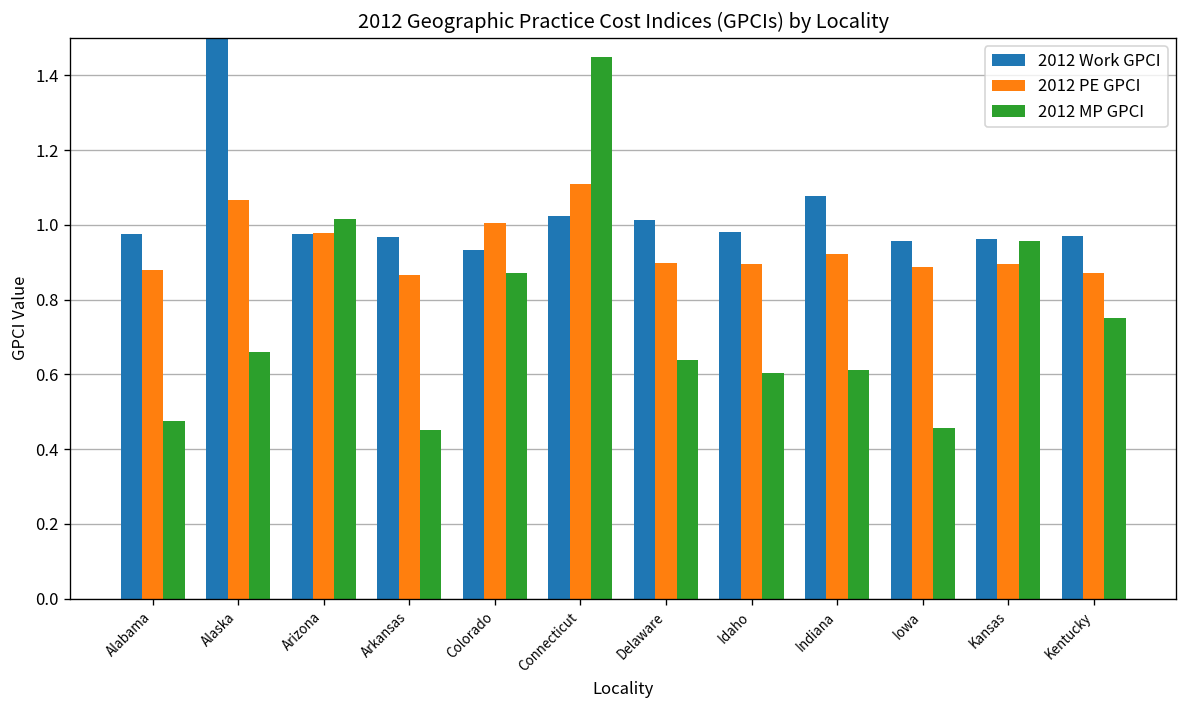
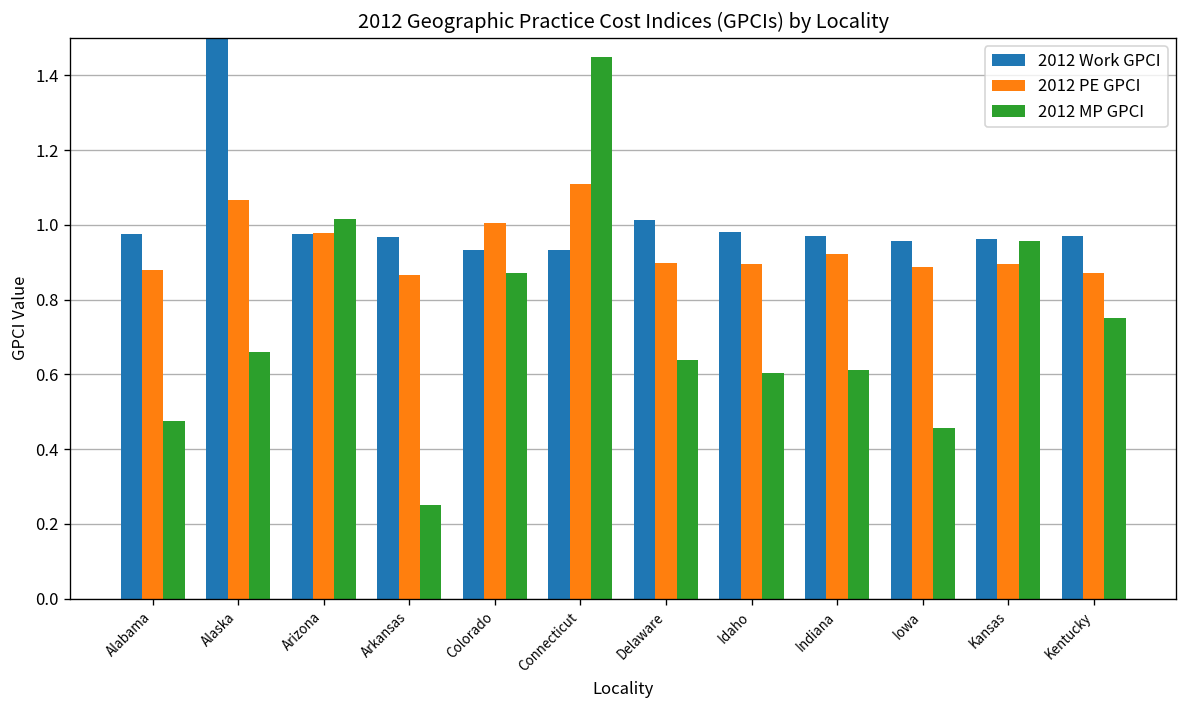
2012 MP GPCI, Arkansas: 0.45 -> 0.25
2012 Work GPCI, Connecticut: 1.02 -> 0.93
2012 Work GPCI, Indiana: 1.08 -> 0.97
